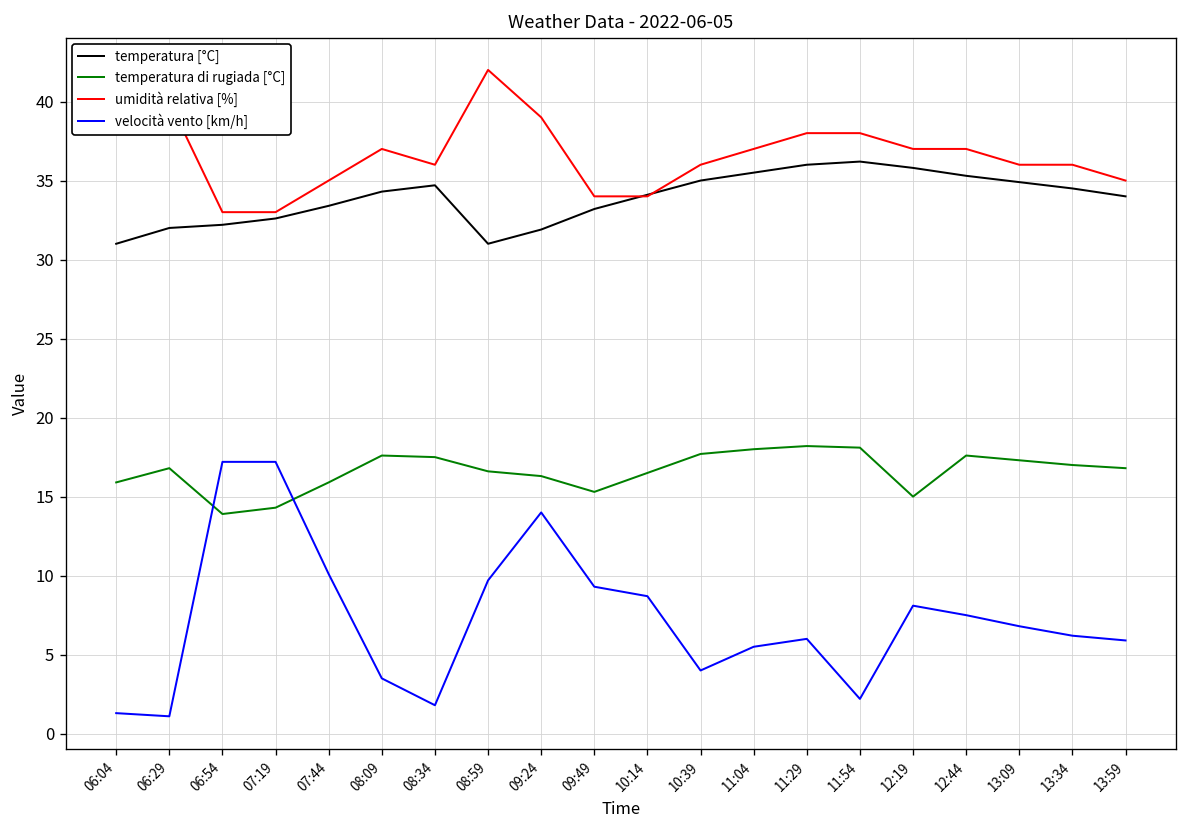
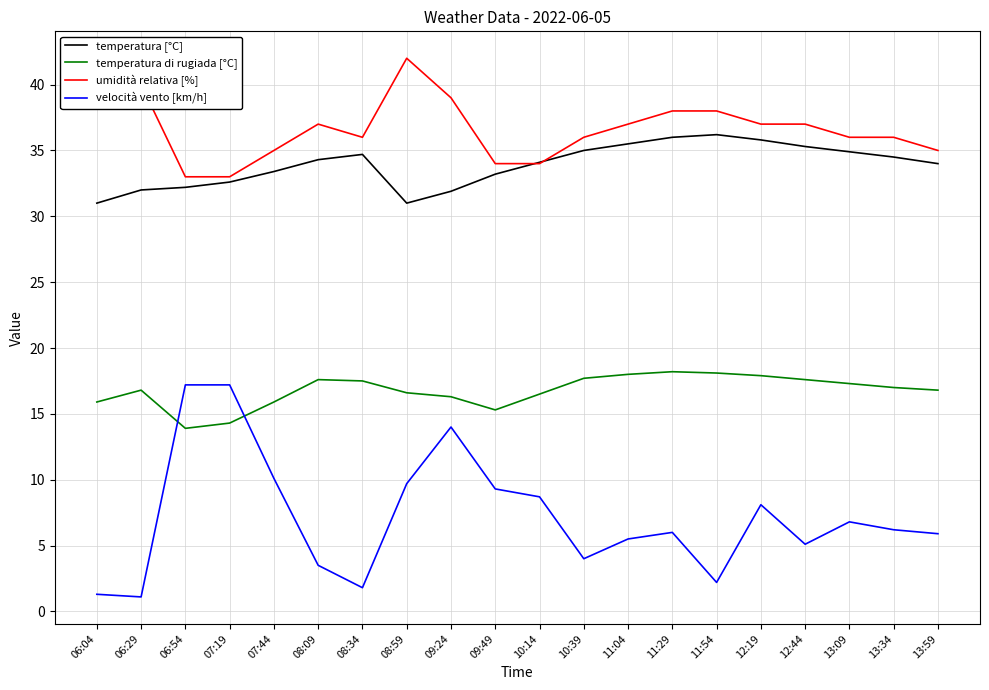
temperatura di rugiada [°C], 12:19: 15.0 -> 17.9
velocità vento [km/h], 12:44: 7.5 -> 5.1
